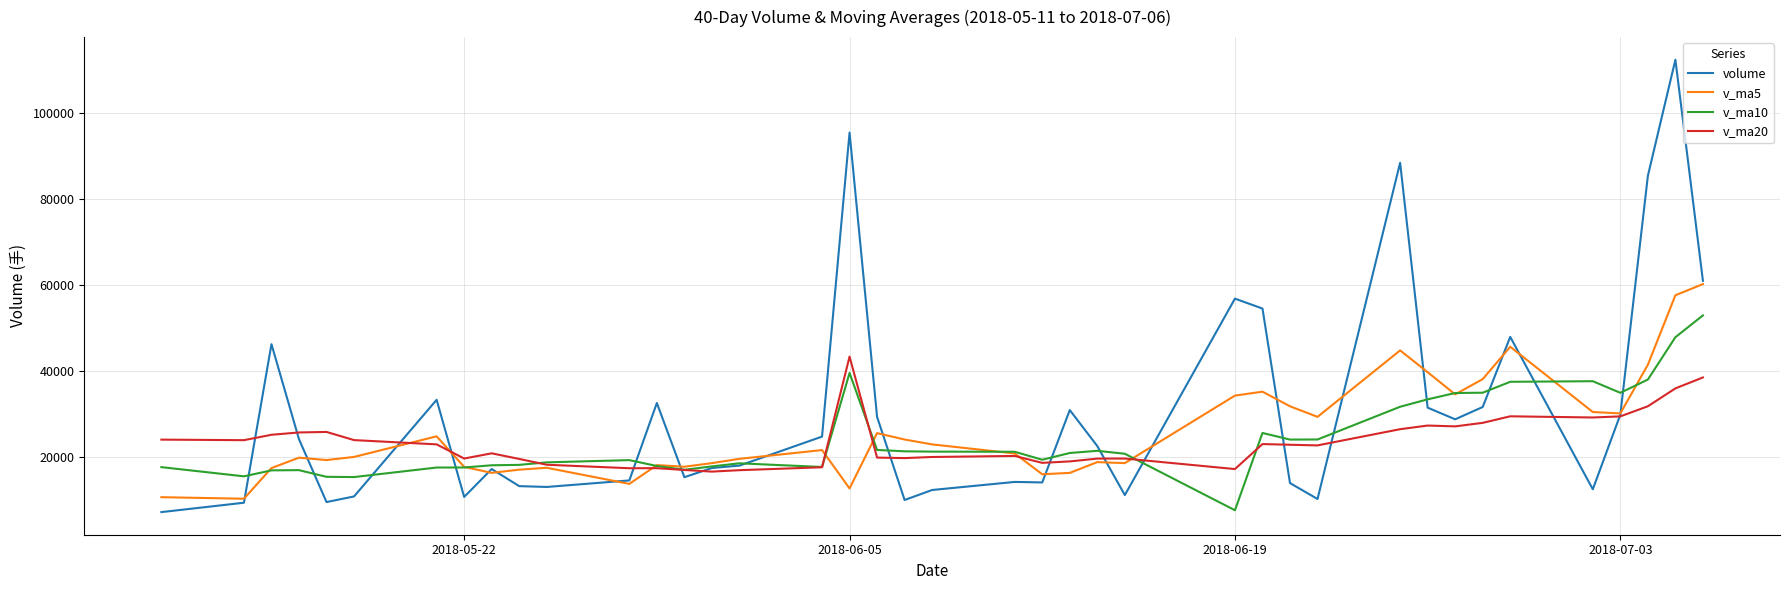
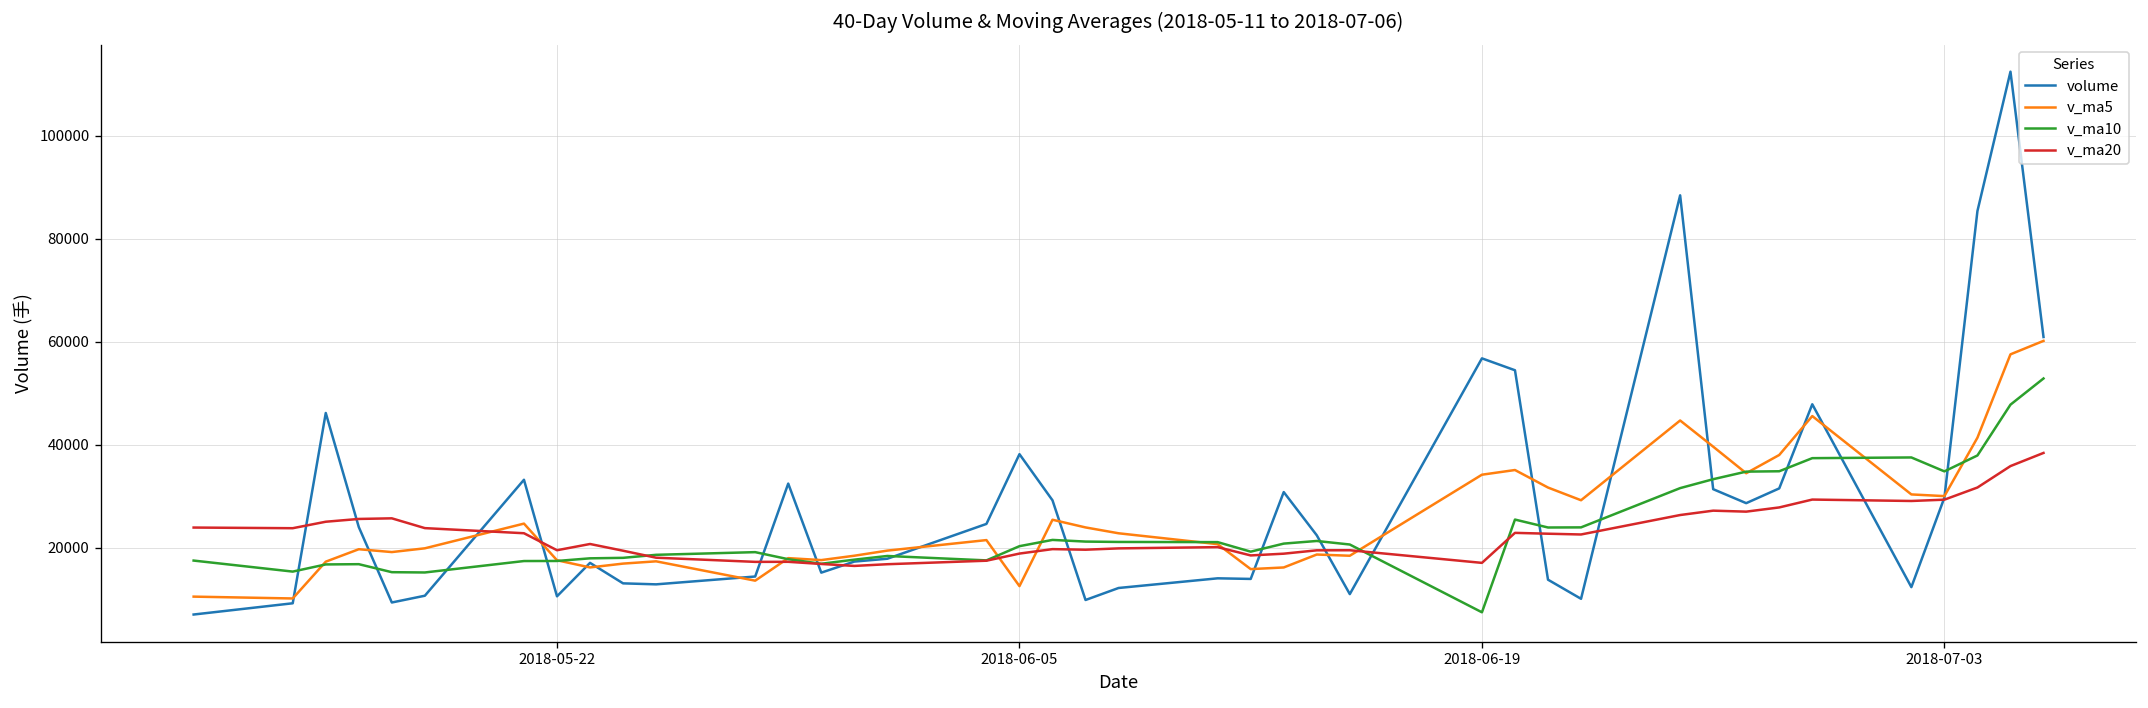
volume, 2018-06-05: 95000 -> 38000
v_ma10, 2018-06-05: 39000 -> 20000
v_ma20, 2018-06-05: 43000 -> 19000
